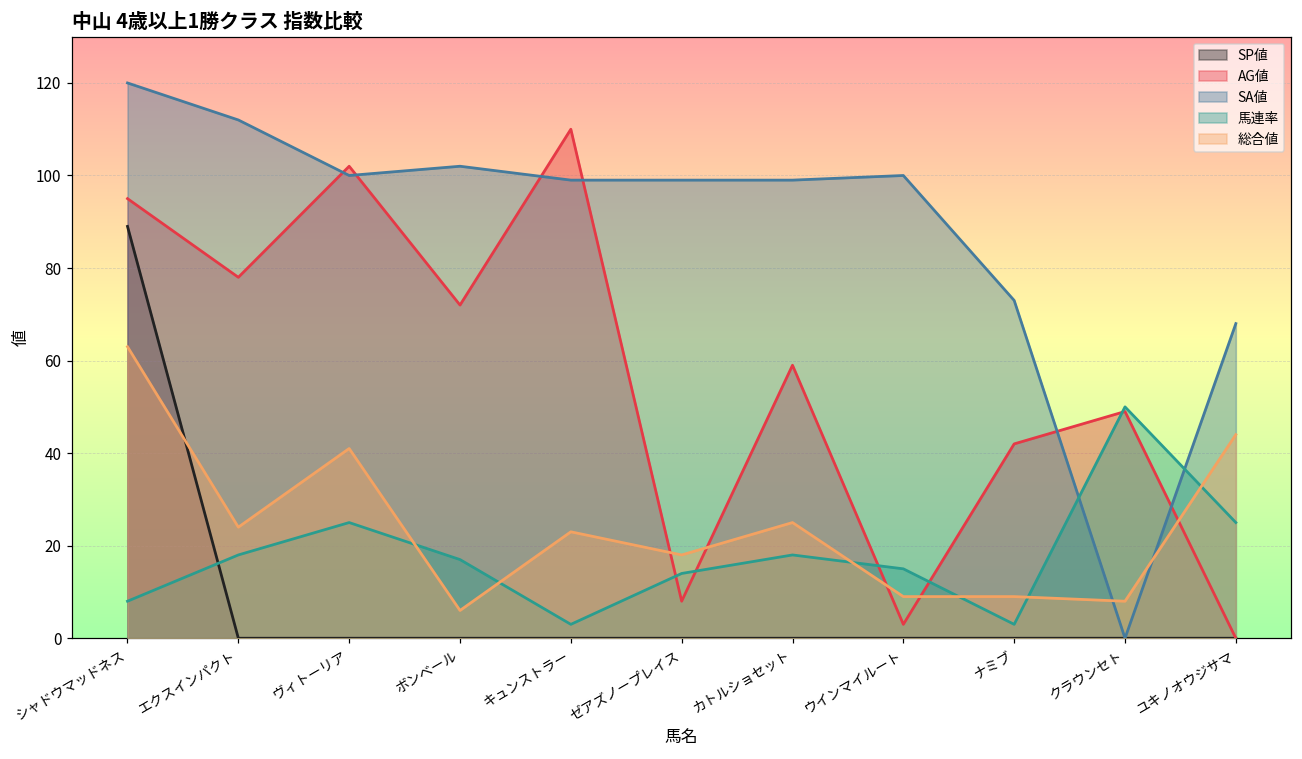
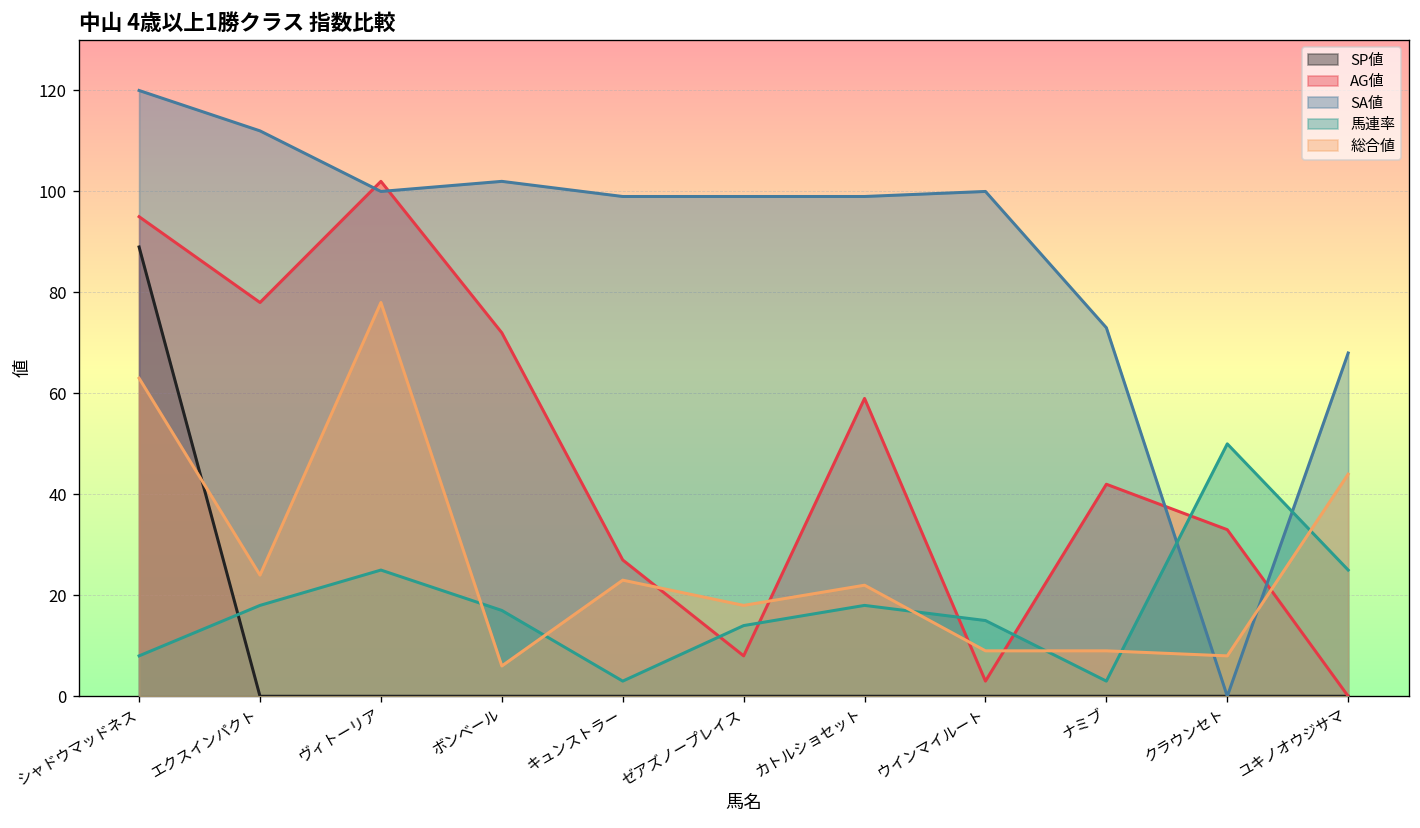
総合値, ヴィトーリア: 41 -> 78
AG値, キュンストラー: 110 -> 27
総合値, カトルショセット: 25 -> 22
AG値, クラウンセト: 49 -> 33
